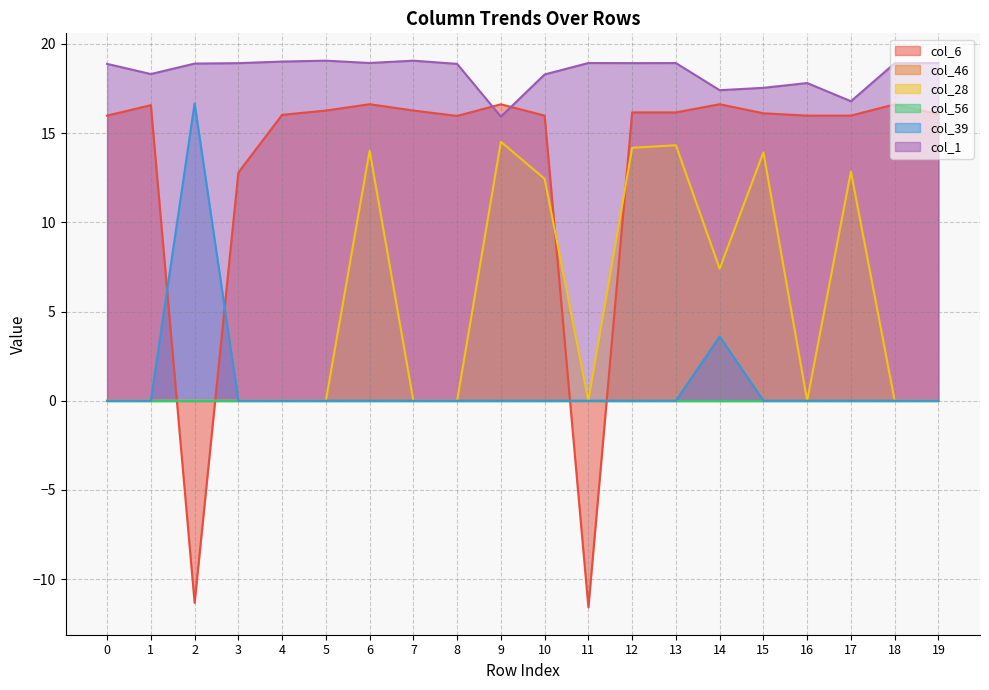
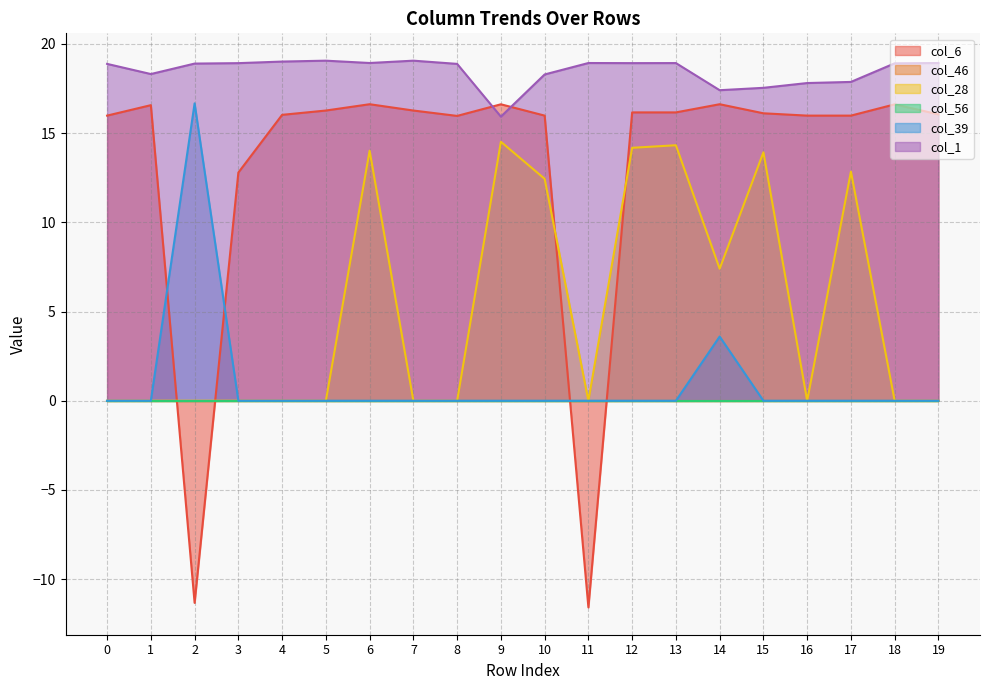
col_1, 17: 16.8 -> 17.9
